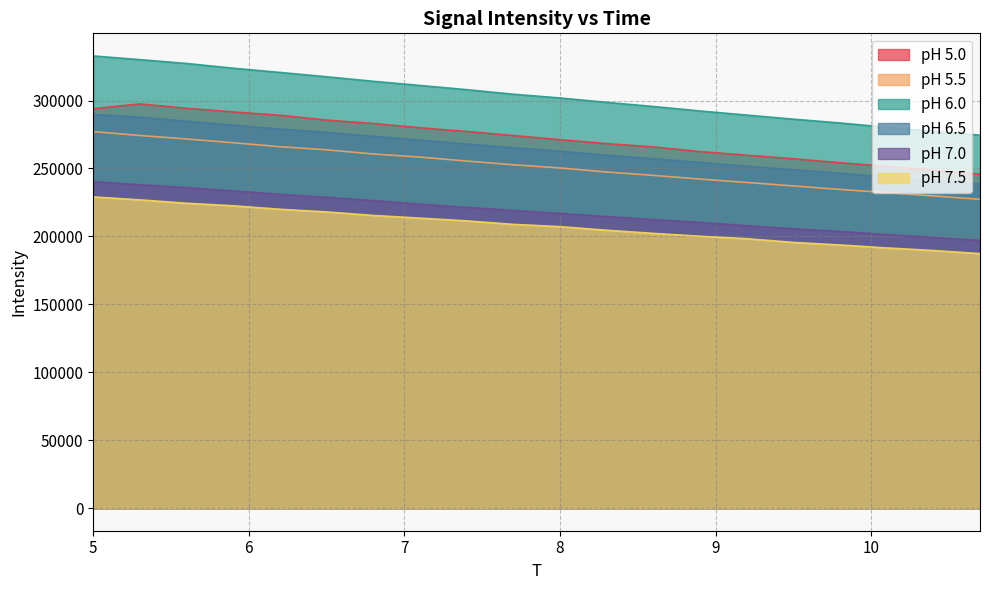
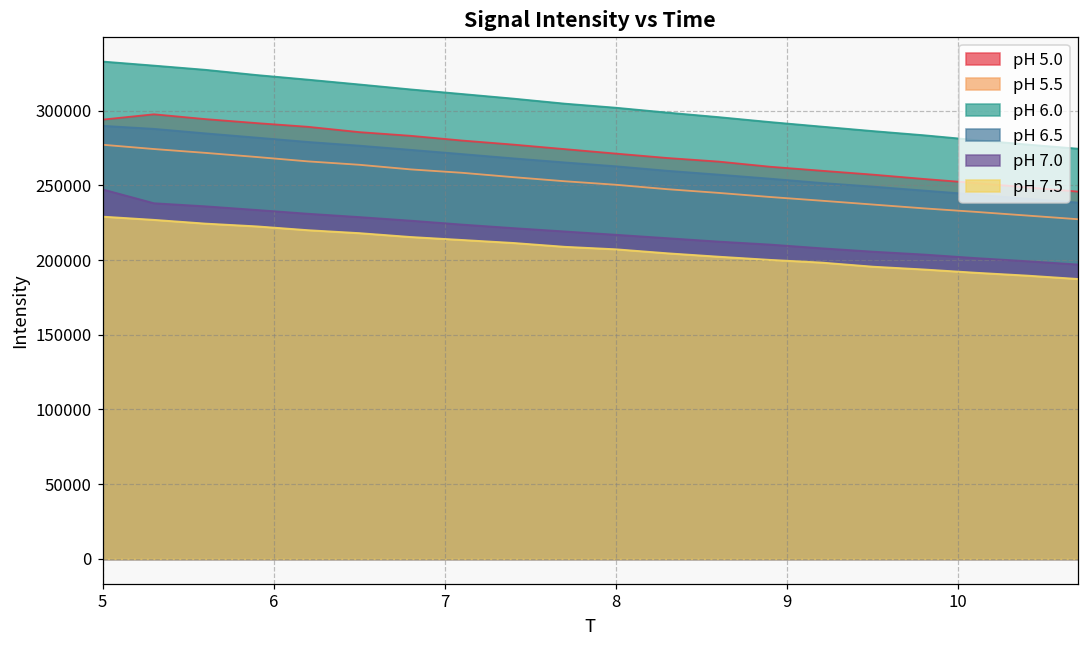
pH 7.0, 5: 240000 -> 247000
